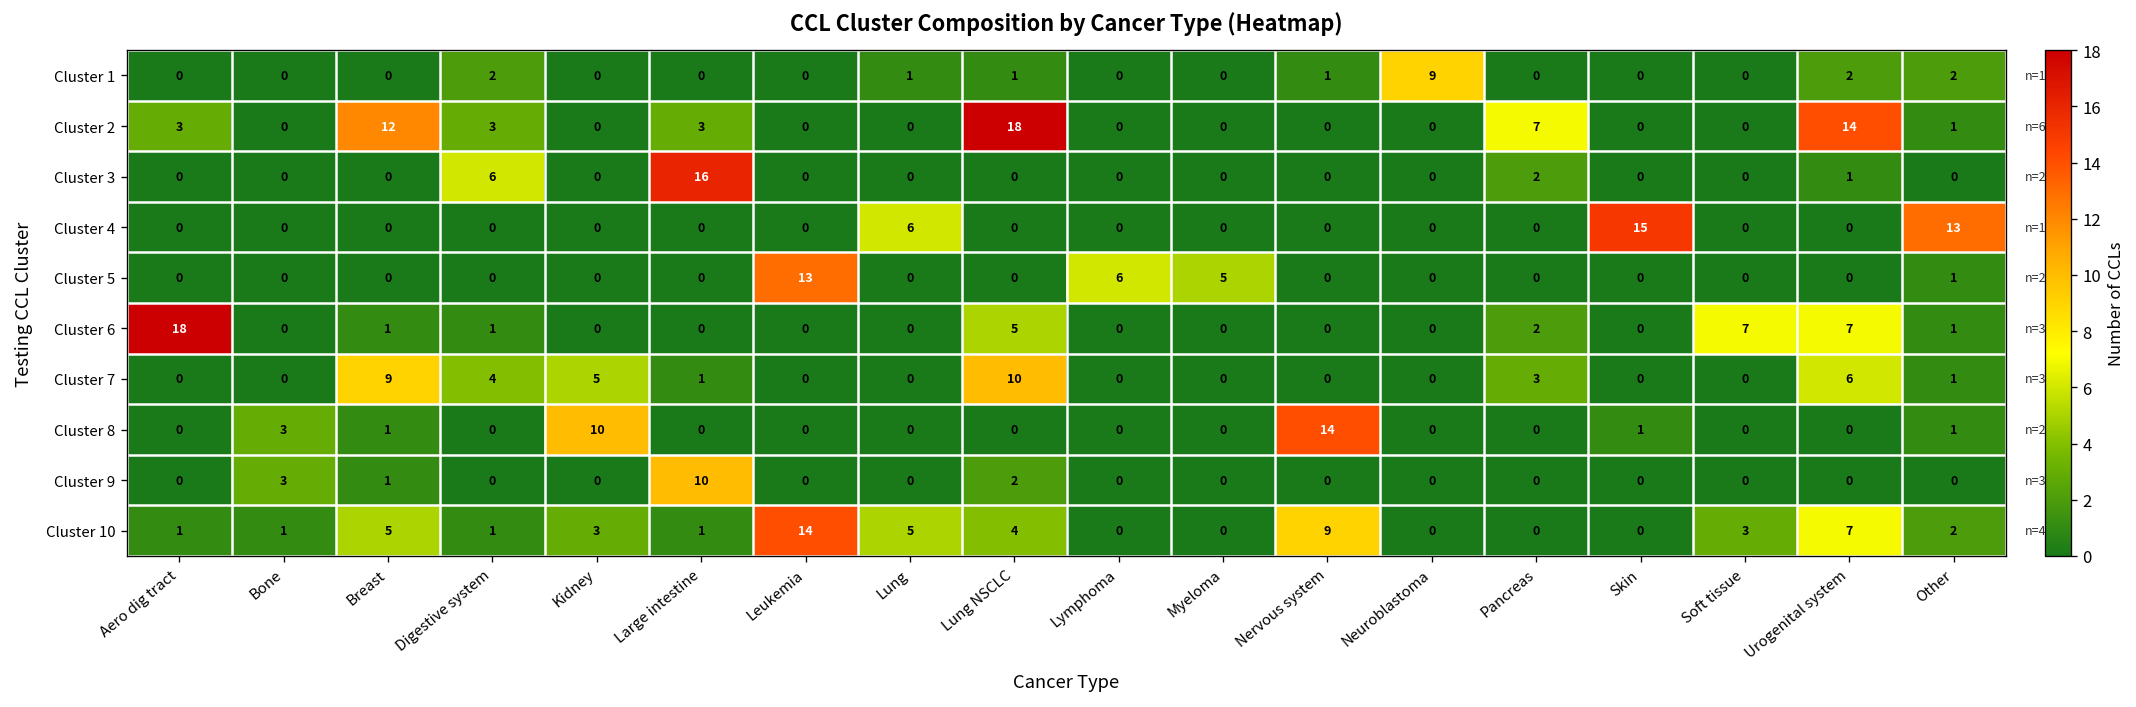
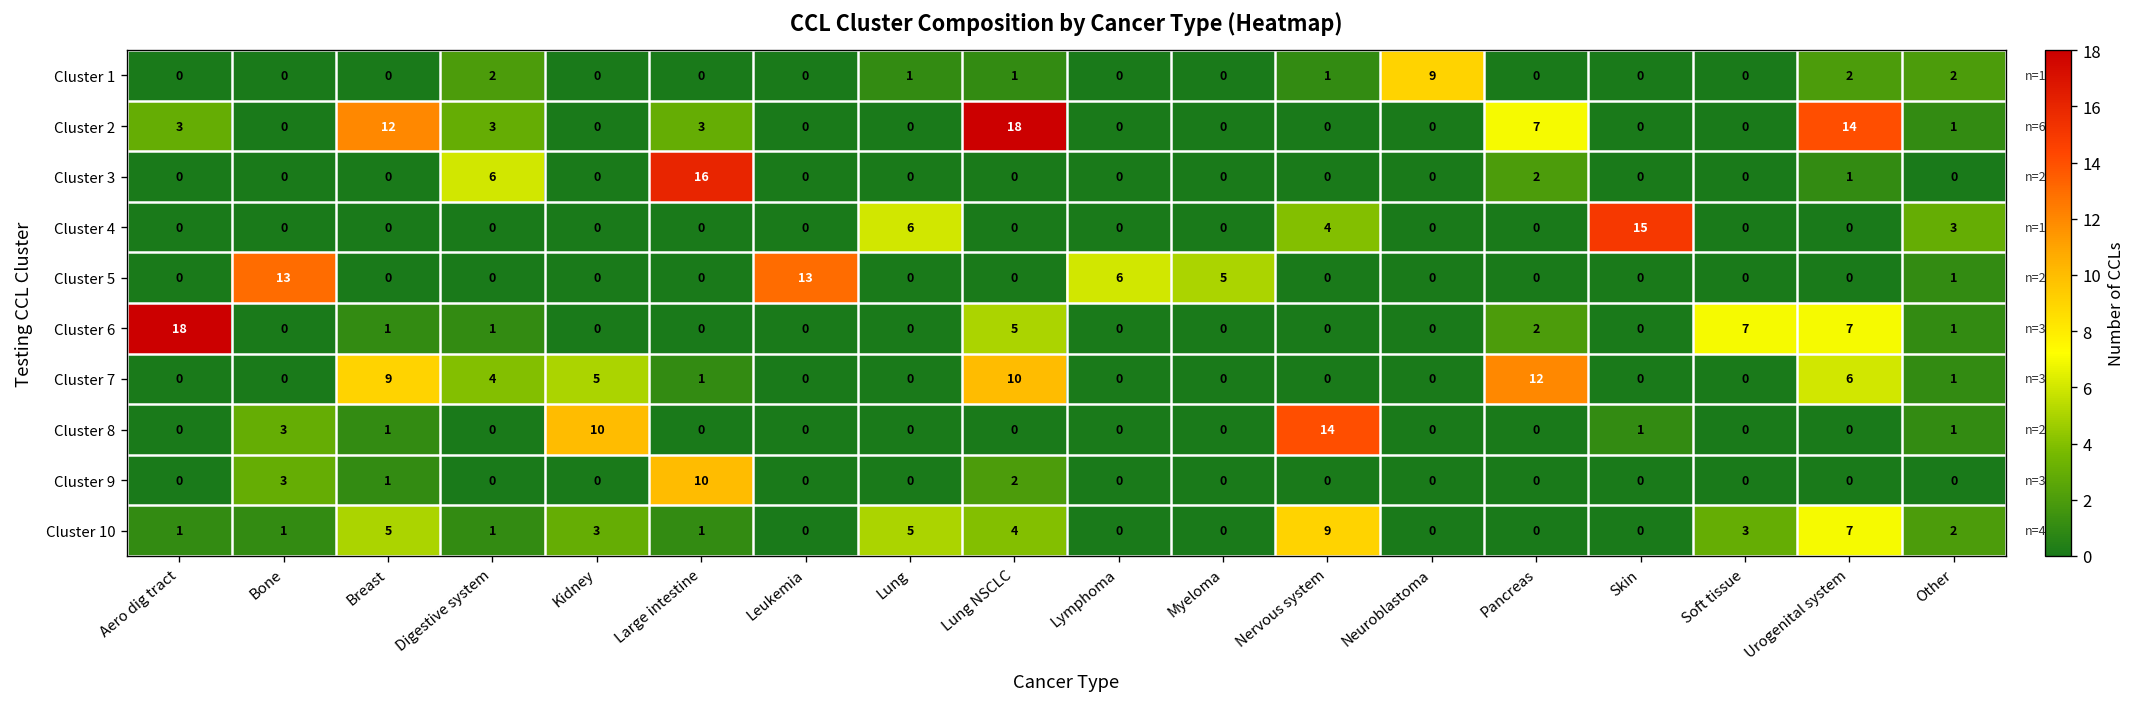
Cluster 4, Nervous system: 0 -> 4
Cluster 4, Other: 13 -> 3
Cluster 5, Bone: 0 -> 13
Cluster 7, Pancreas: 3 -> 12
Cluster 10, Leukemia: 14 -> 0
